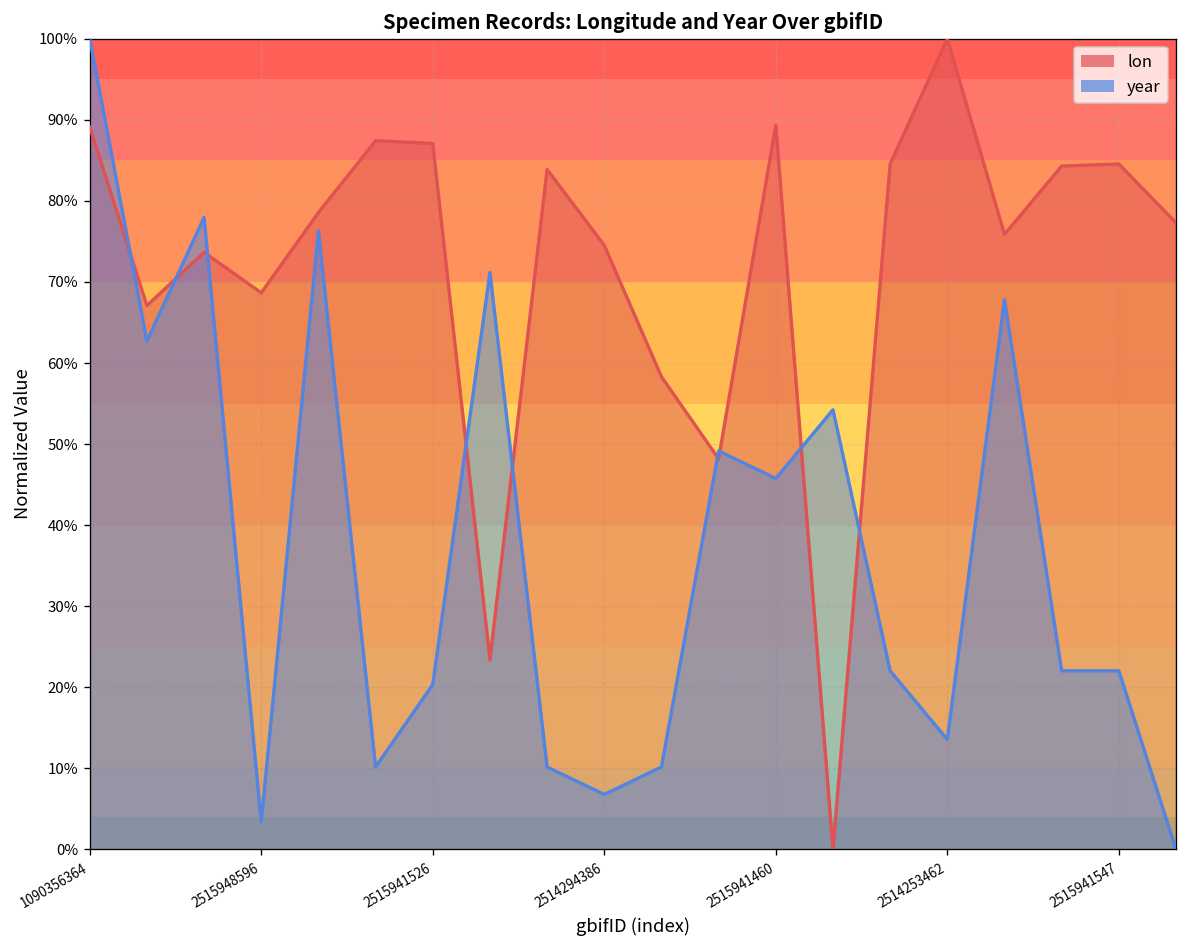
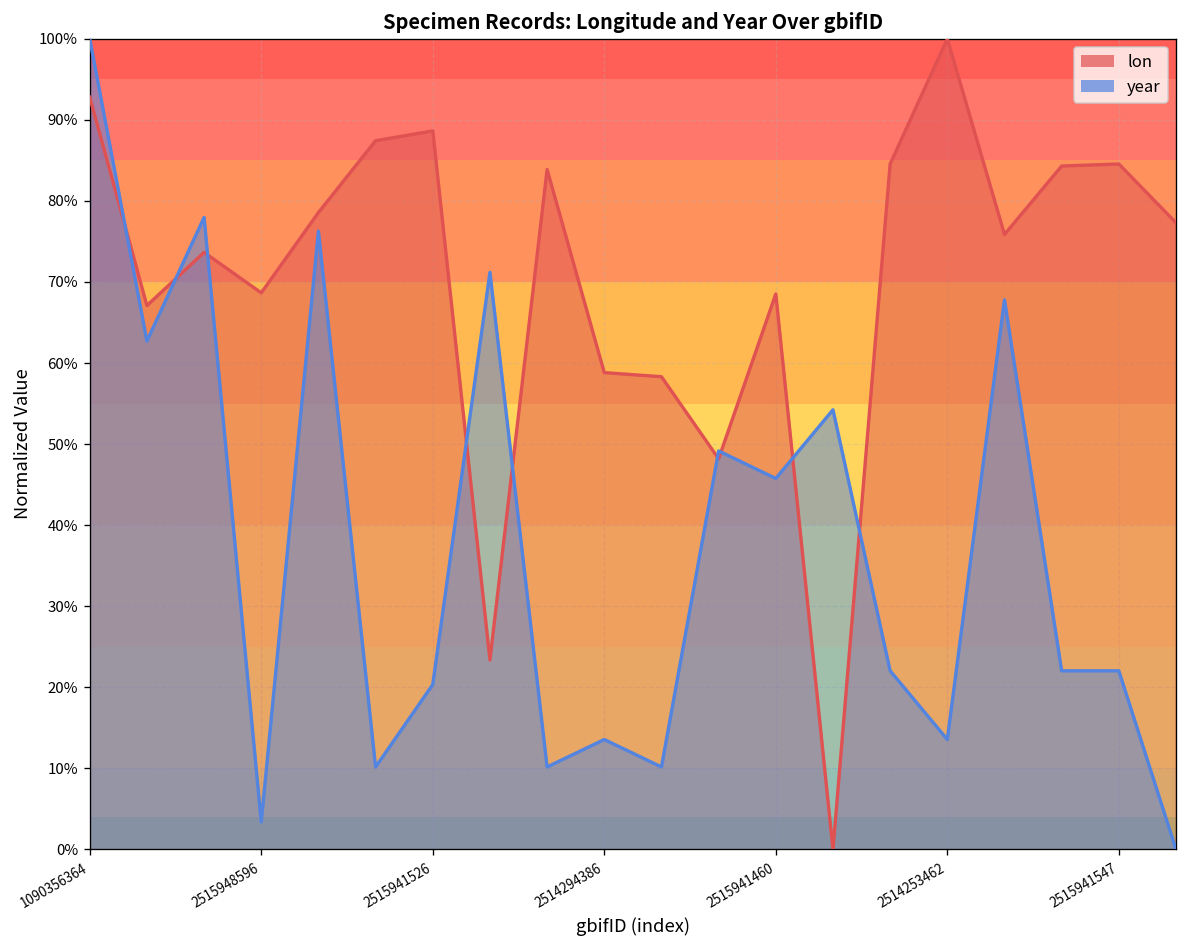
lon, 1090356364: 89% -> 93%
lon, 2515941526: 87% -> 89%
lon, 2514294386: 75% -> 59%
year, 2514294386: 7% -> 14%
lon, 2515941460: 89% -> 69%
